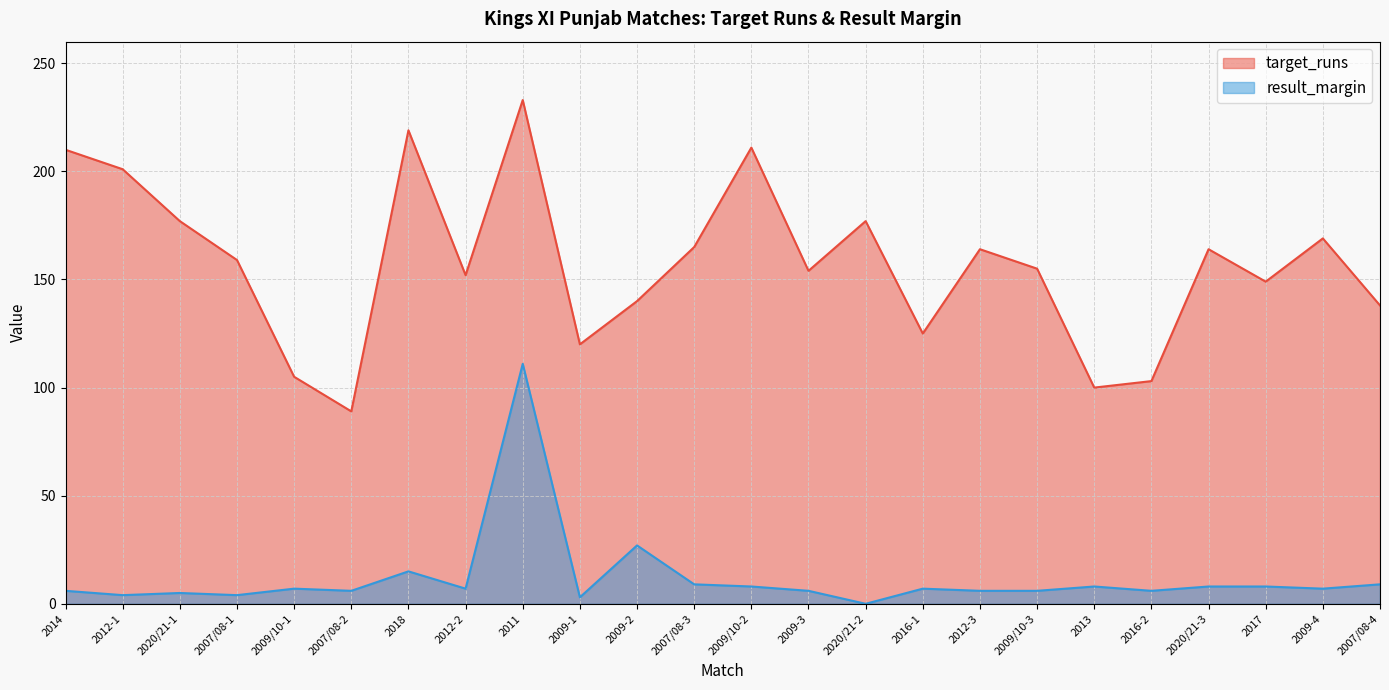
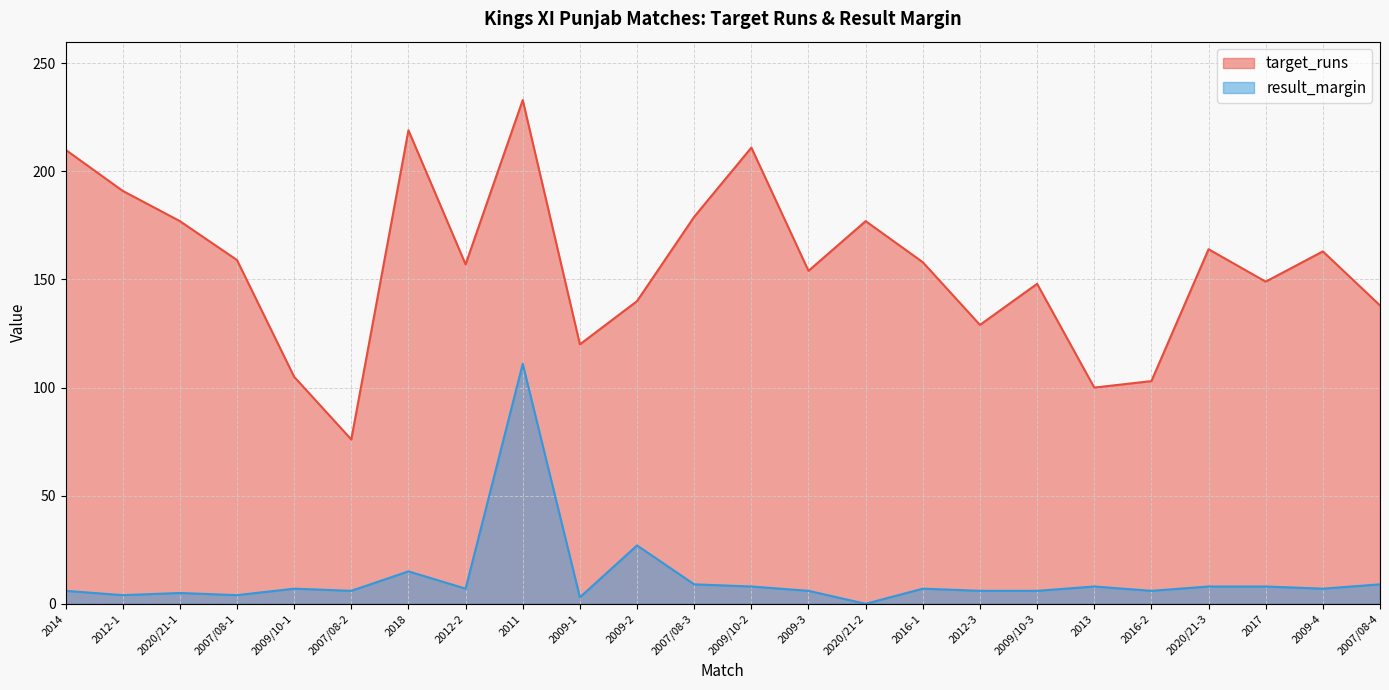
target_runs, 2012-1: 201 -> 191
target_runs, 2007/08-2: 89 -> 76
target_runs, 2012-2: 152 -> 157
target_runs, 2007/08-3: 165 -> 179
target_runs, 2016-1: 125 -> 158
target_runs, 2012-3: 164 -> 129
target_runs, 2009/10-3: 155 -> 148
target_runs, 2009-4: 169 -> 163
